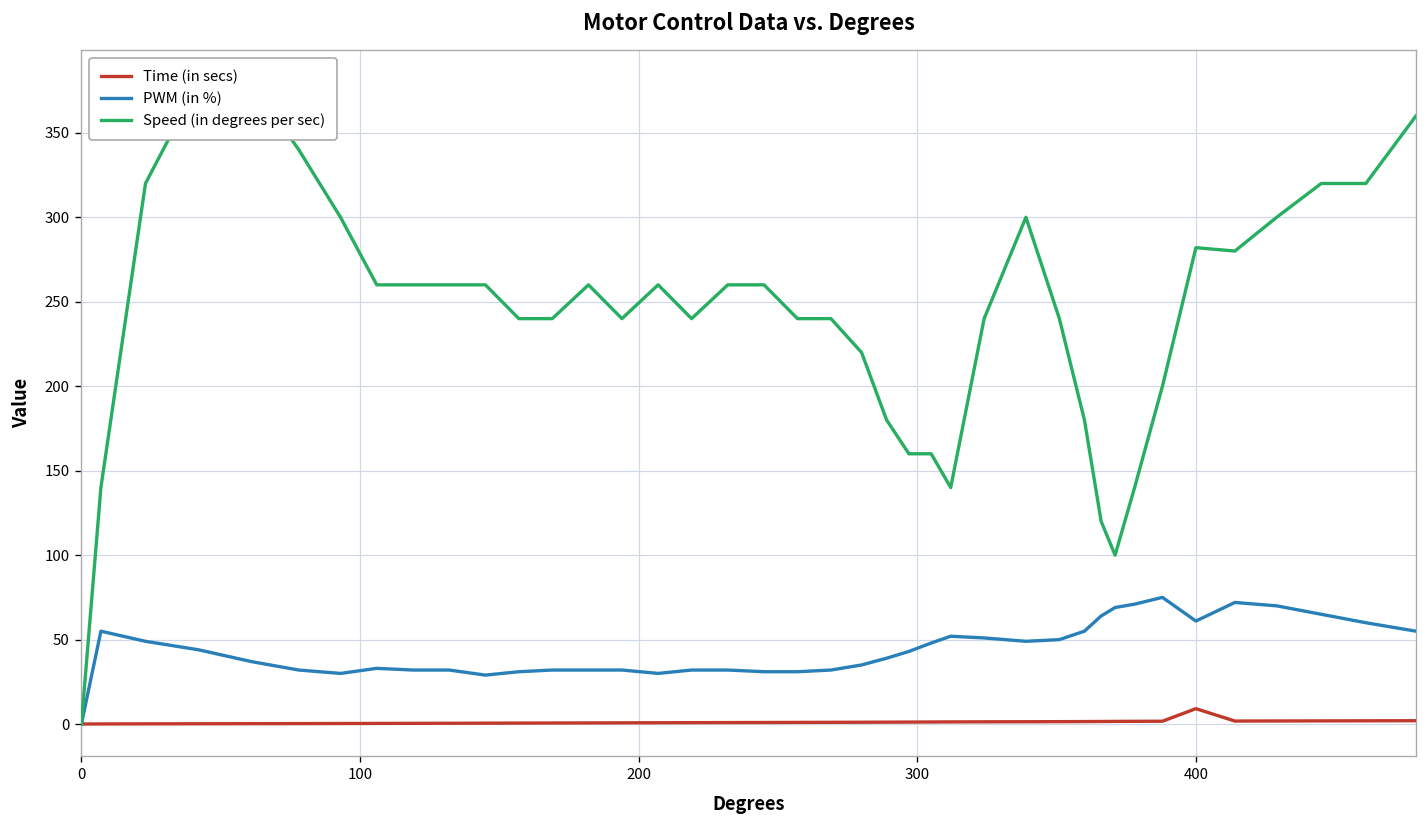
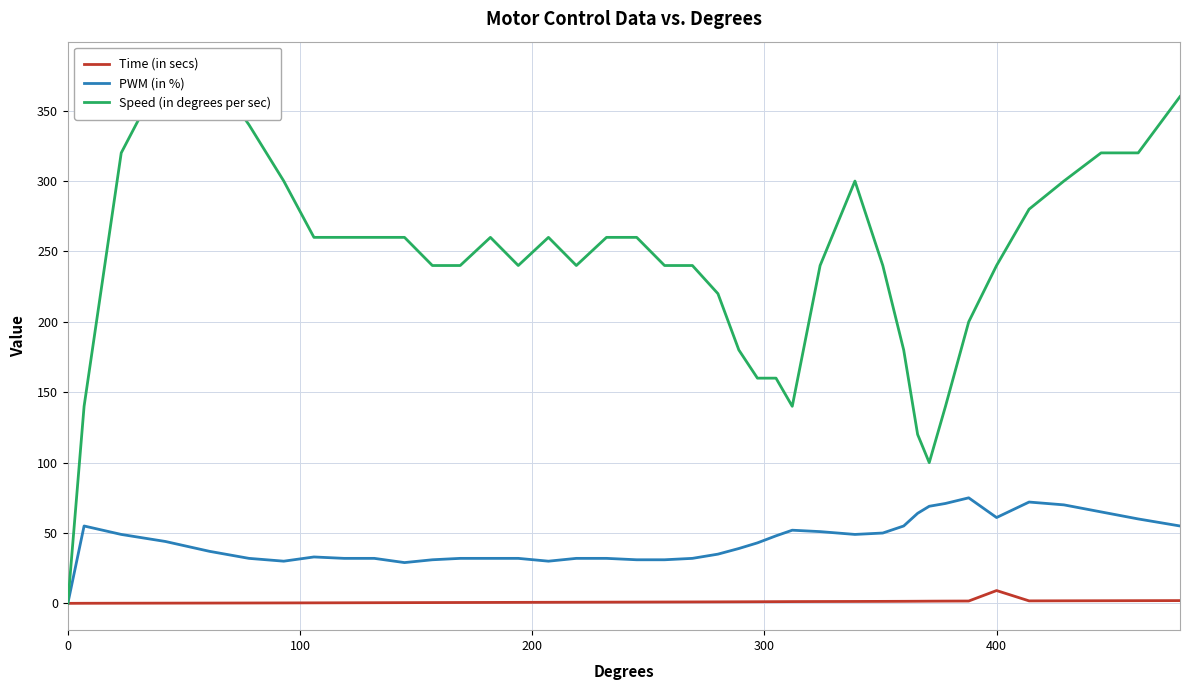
Speed (in degrees per sec), 400: 282 -> 240
